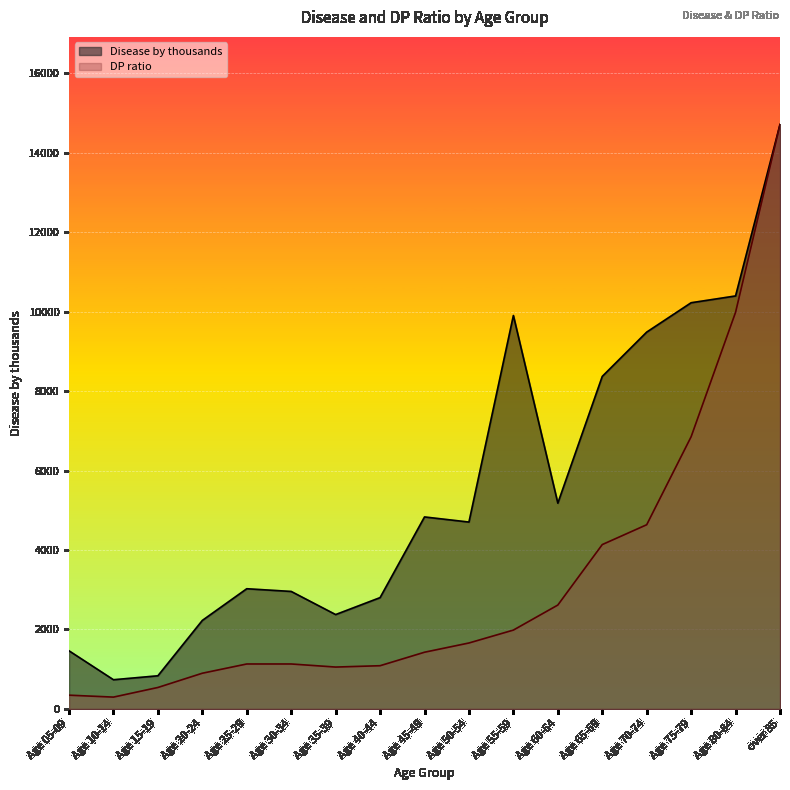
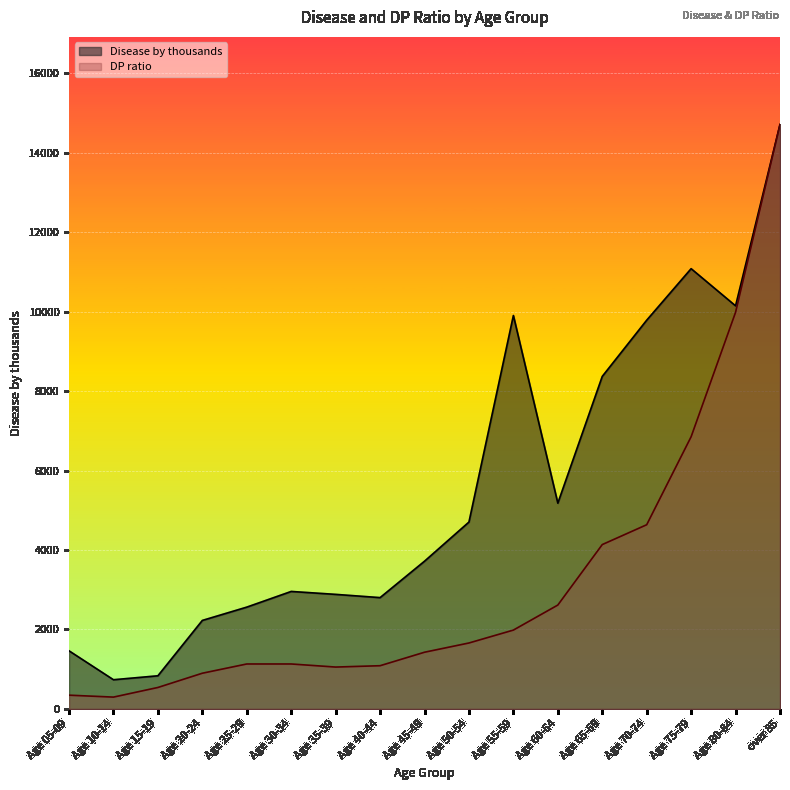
Disease by thousands, Age 25-29: 3000 -> 2600
Disease by thousands, Age 35-39: 2400 -> 2900
Disease by thousands, Age 45-49: 4800 -> 3700
Disease by thousands, Age 70-74: 9500 -> 9800
Disease by thousands, Age 75-79: 10200 -> 11100
Disease by thousands, Age 80-84: 10400 -> 10100
